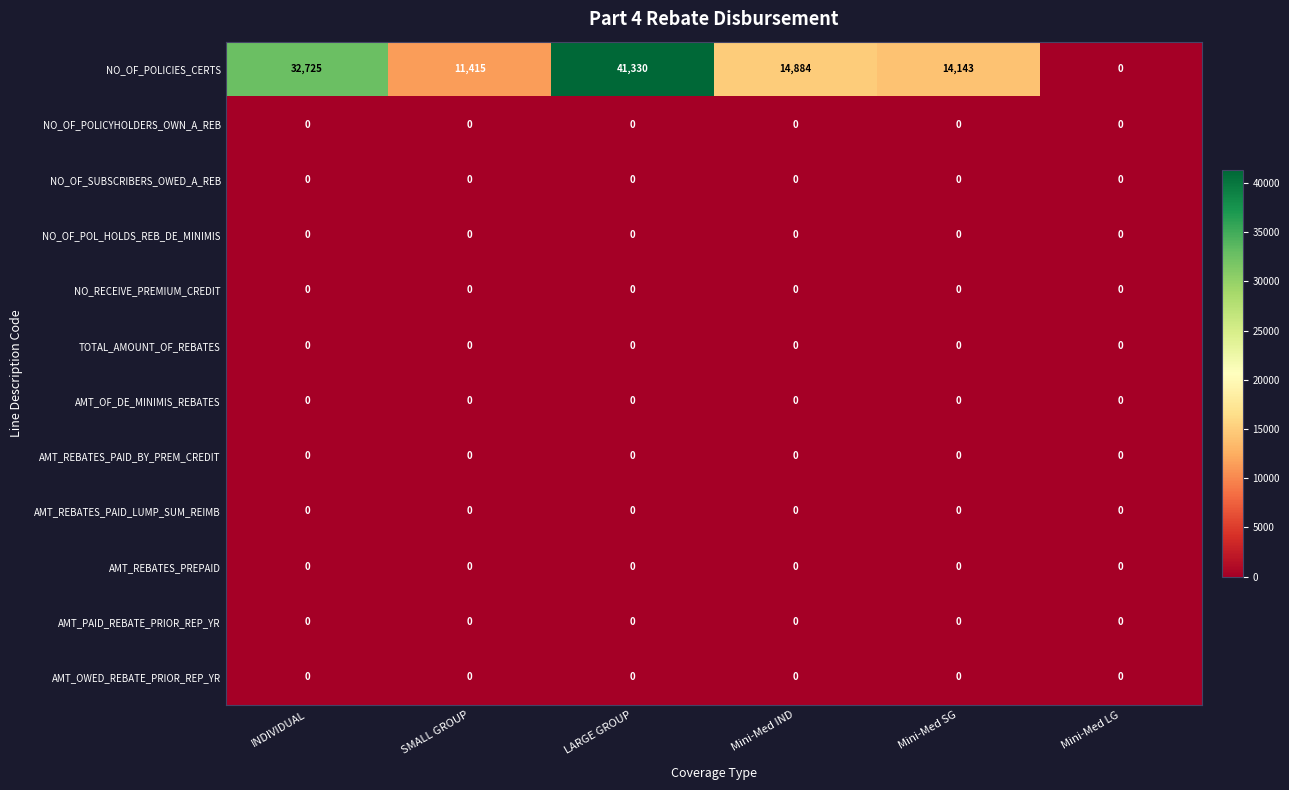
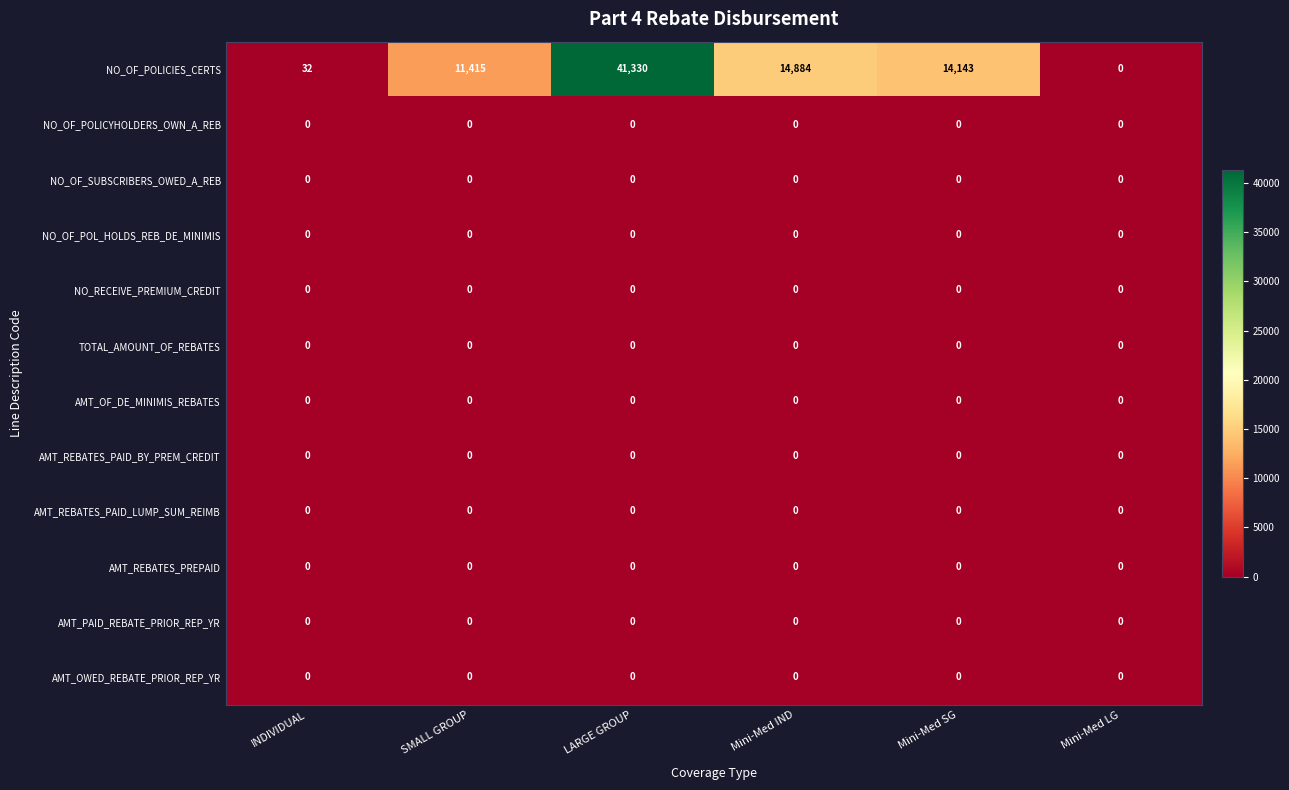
NO_OF_POLICIES_CERTS, INDIVIDUAL: 32,725 -> 32
